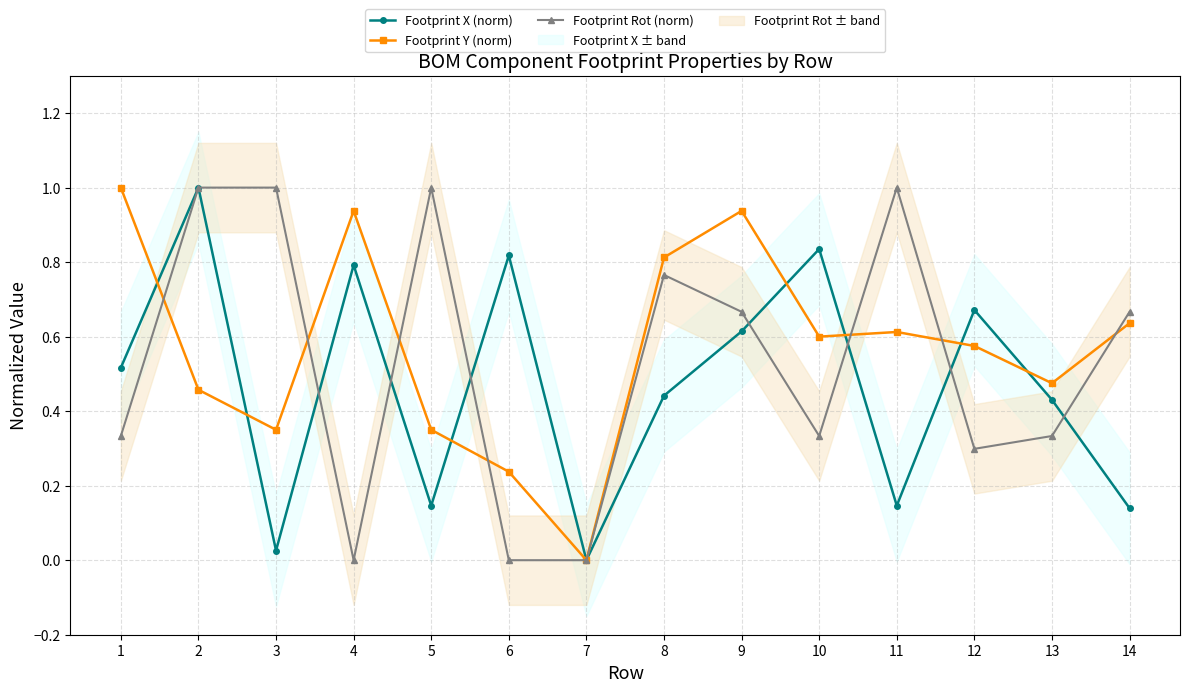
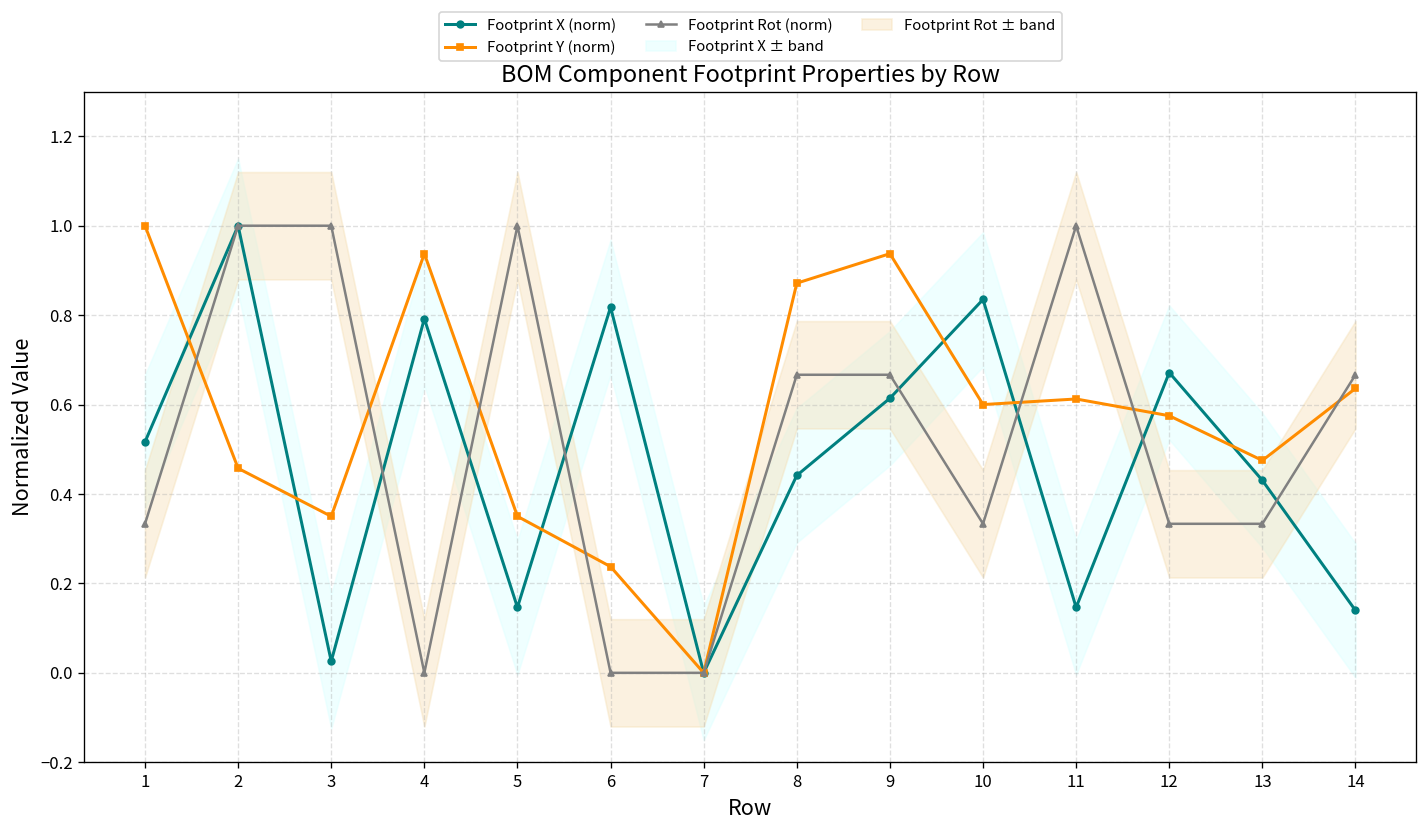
Footprint Y (norm), 8: 0.81 -> 0.87
Footprint Rot (norm), 8: 0.77 -> 0.67
Footprint Rot (norm), 12: 0.30 -> 0.33
